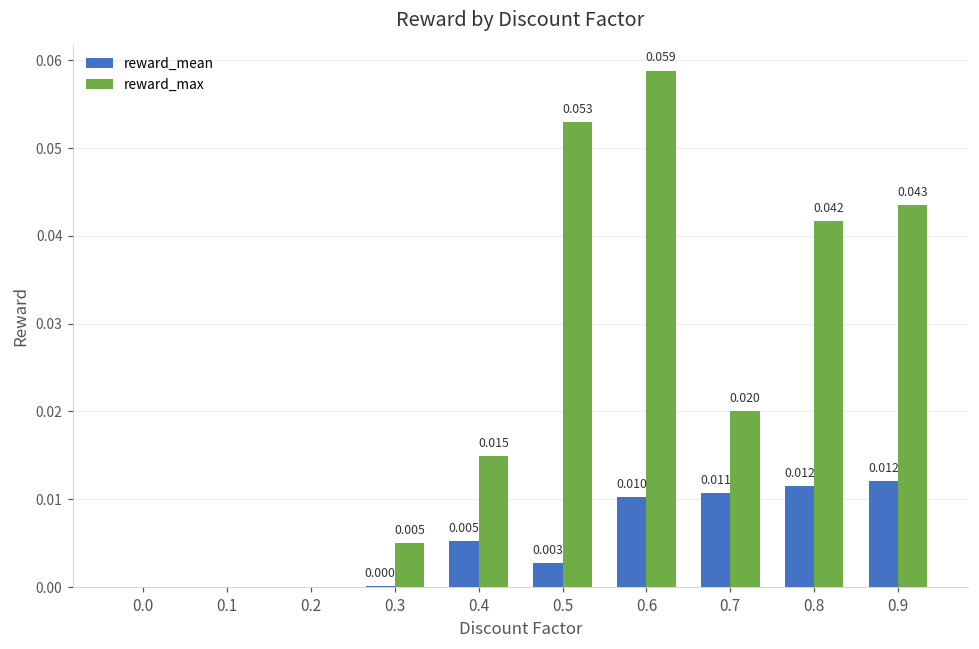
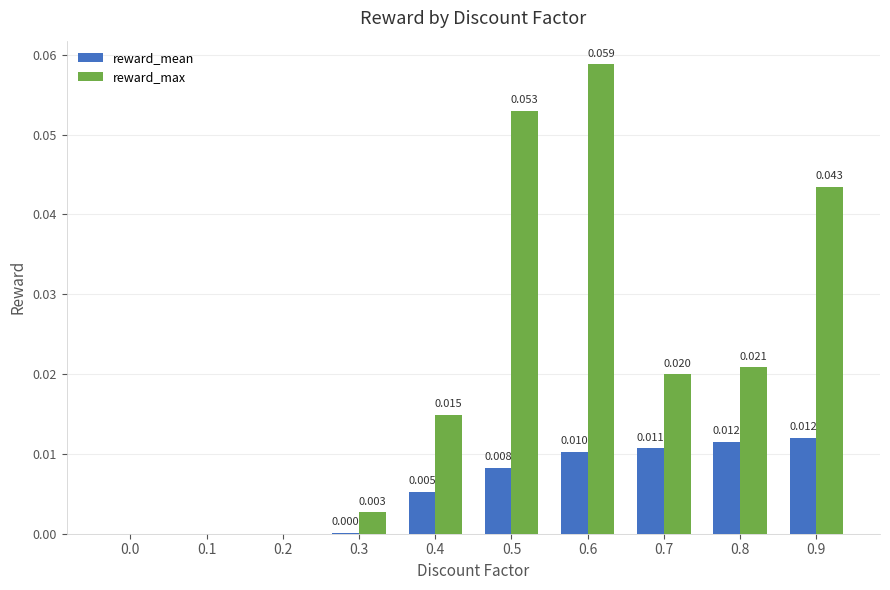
reward_max, 0.3: 0.005 -> 0.003
reward_mean, 0.5: 0.003 -> 0.008
reward_max, 0.8: 0.042 -> 0.021
